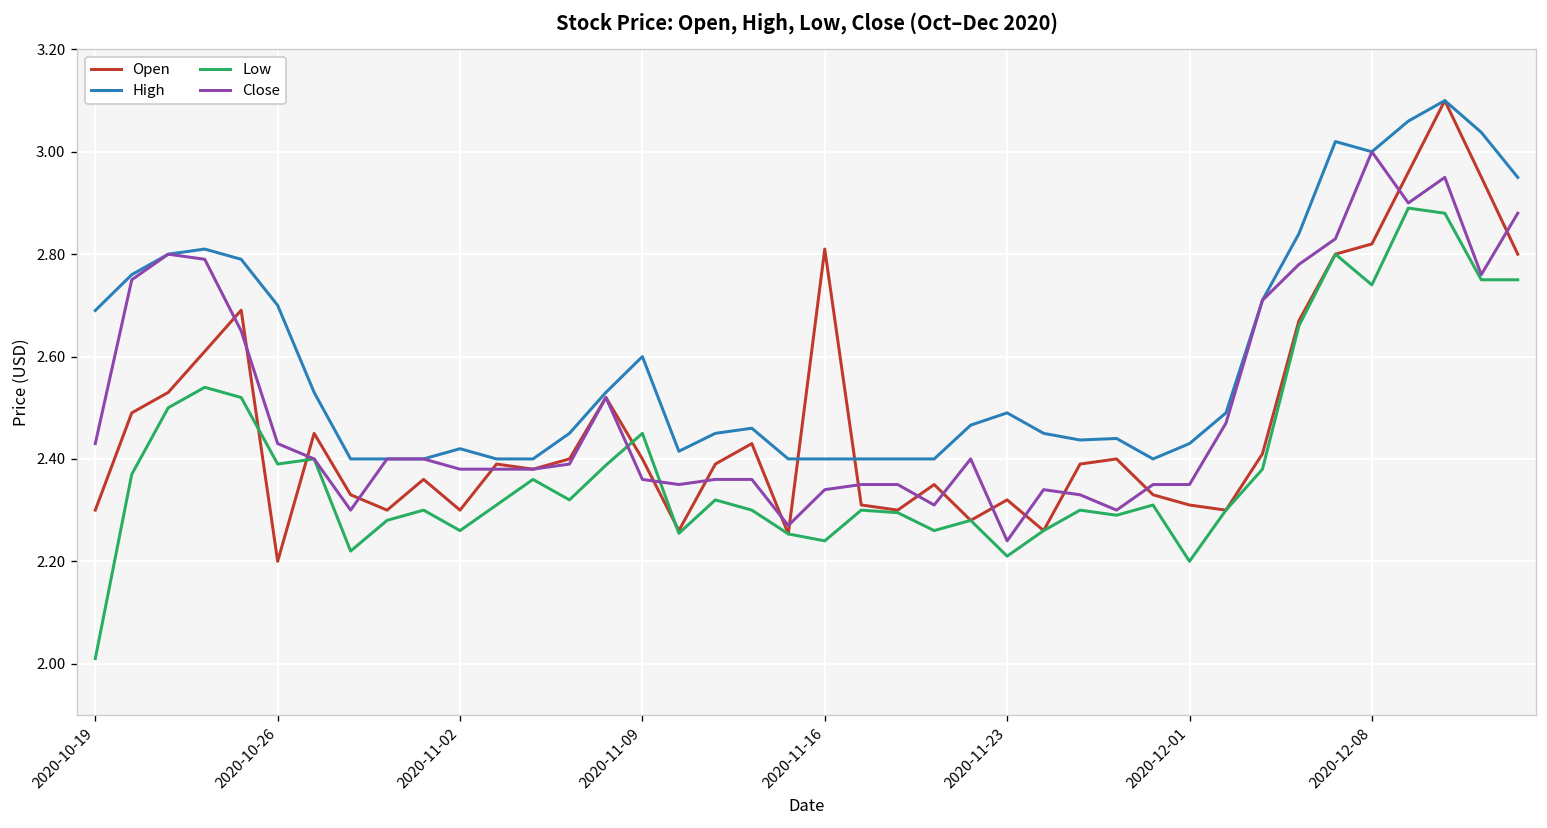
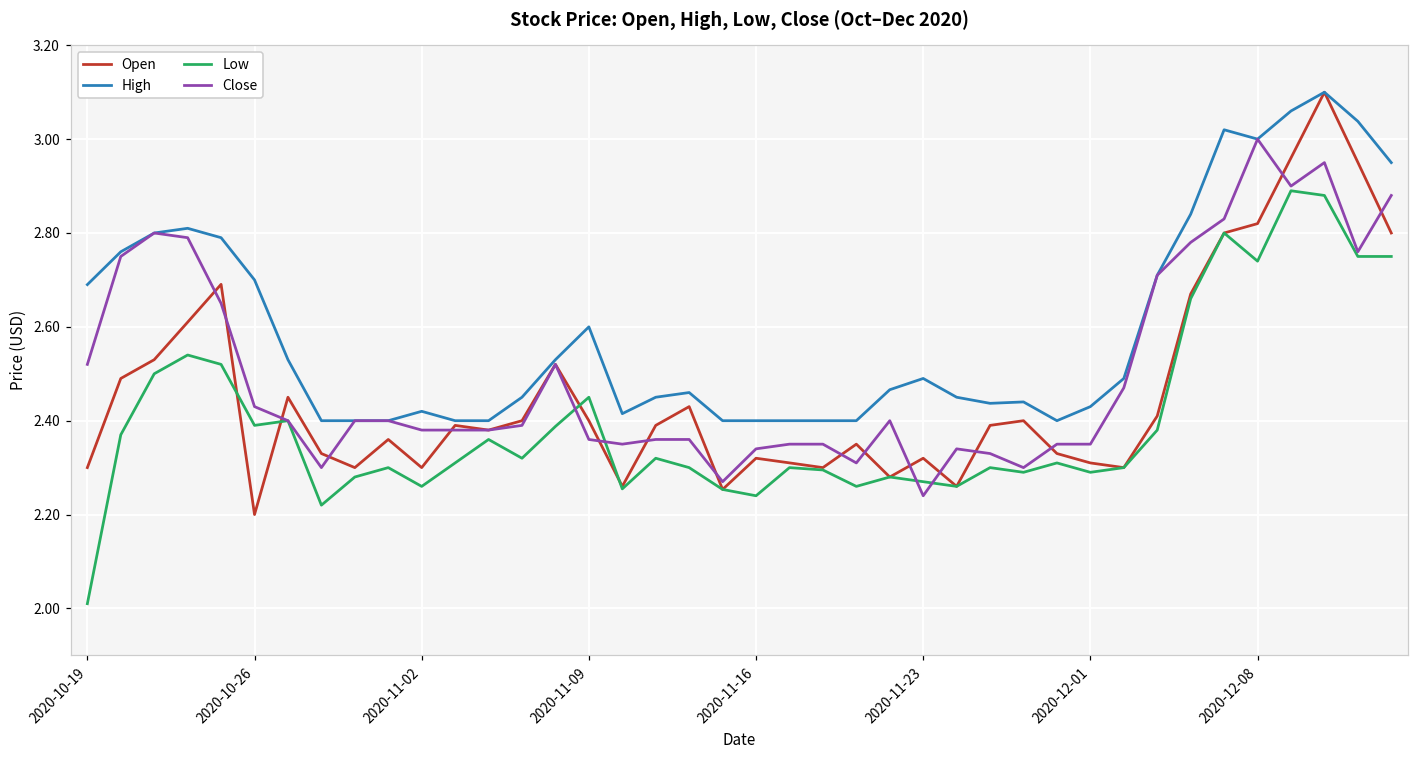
Close, 2020-10-19: 2.43 -> 2.52
Open, 2020-11-16: 2.81 -> 2.32
Low, 2020-11-23: 2.21 -> 2.27
Low, 2020-12-01: 2.20 -> 2.29
